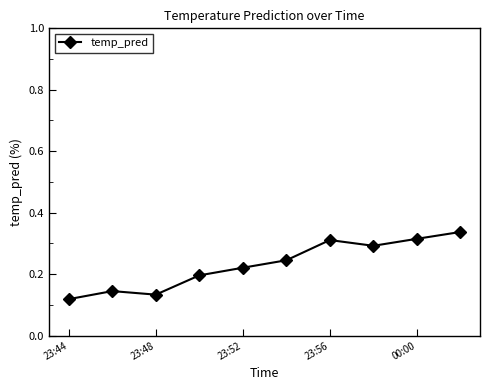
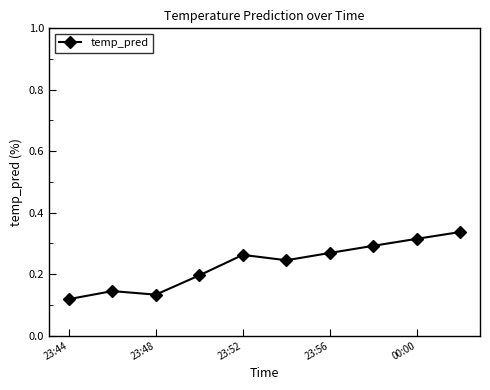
23:52: 0.22 -> 0.26
23:56: 0.31 -> 0.27
